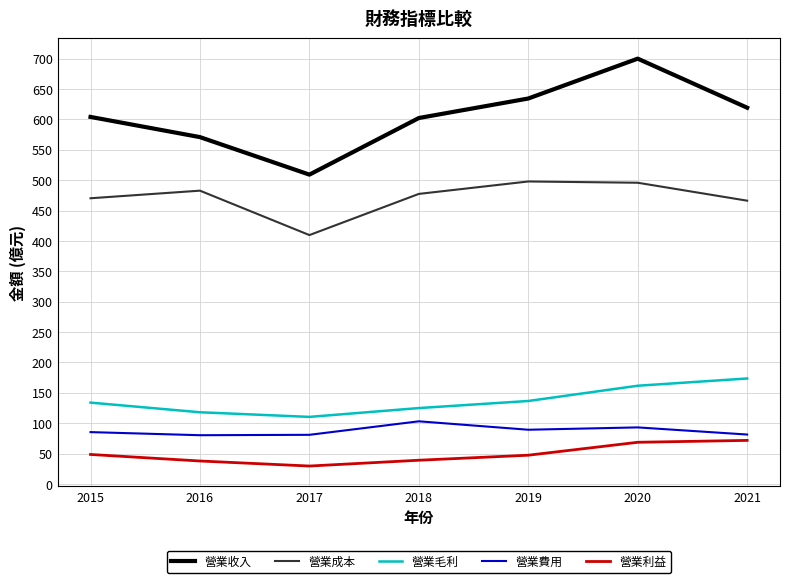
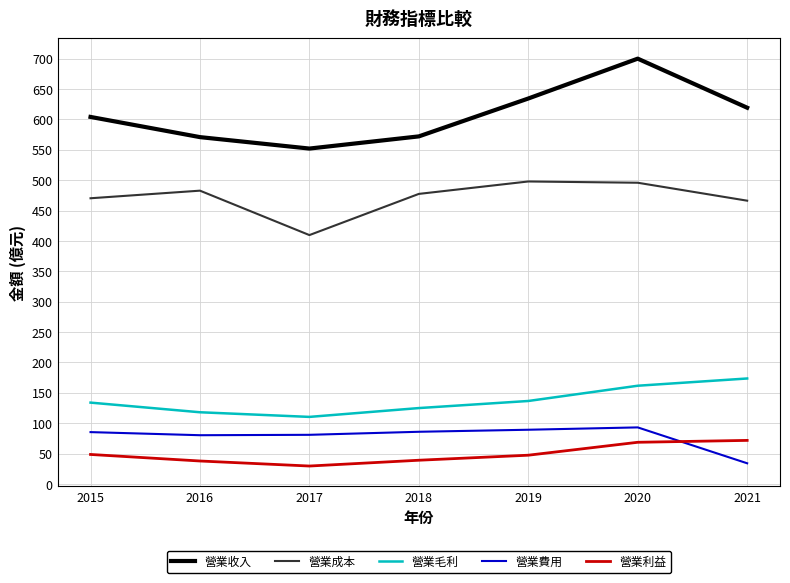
營業收入, 2017: 510 -> 550
營業收入, 2018: 600 -> 570
營業費用, 2018: 100 -> 90
營業費用, 2021: 80 -> 30
